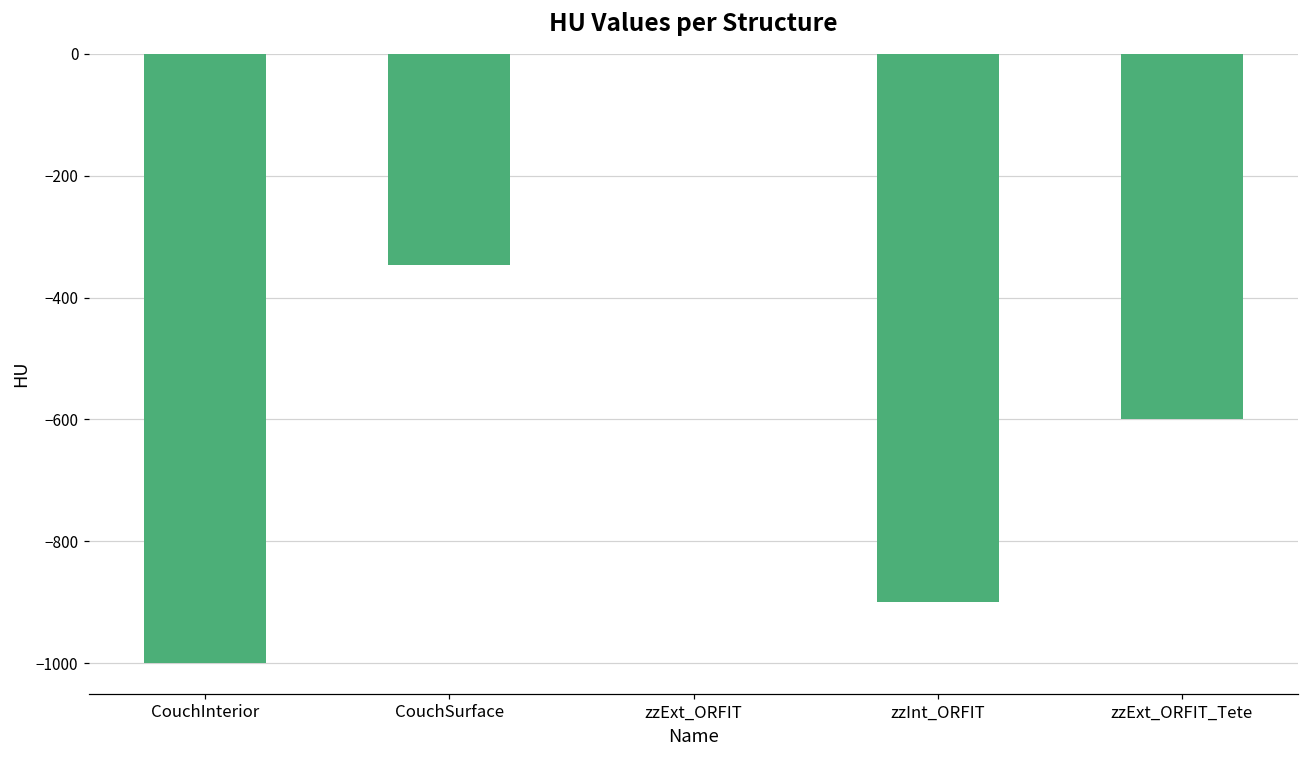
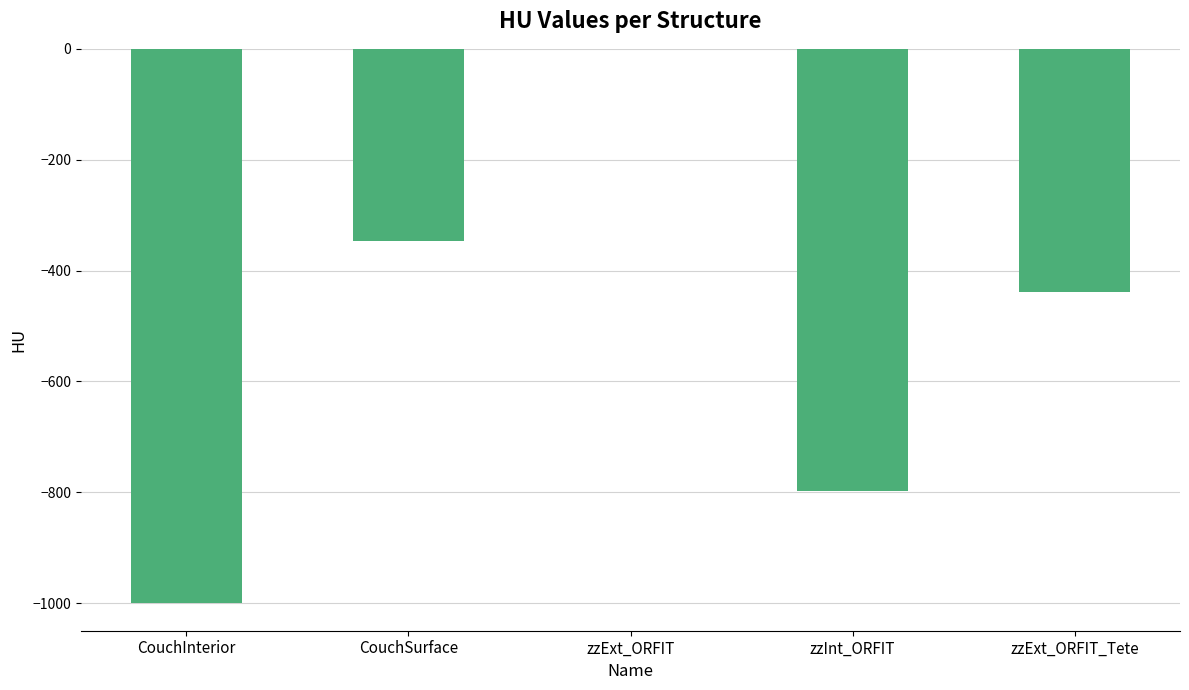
zzInt_ORFIT: -900 -> -800
zzExt_ORFIT_Tete: -600 -> -440
